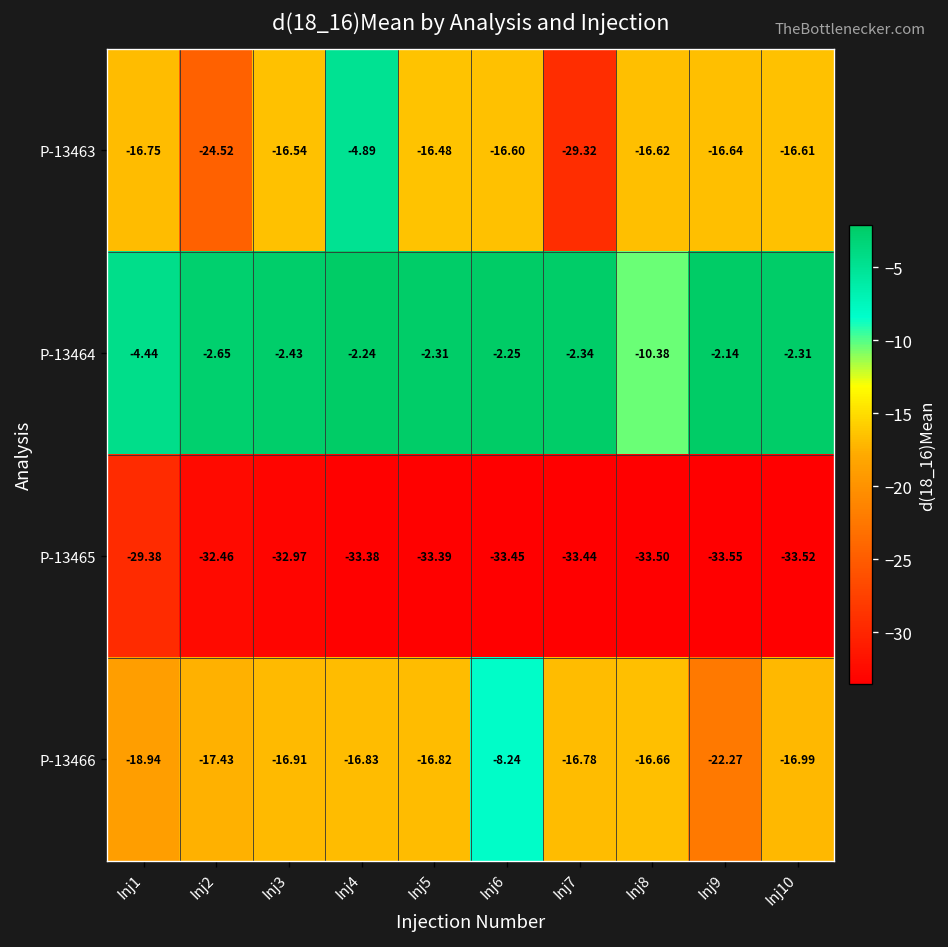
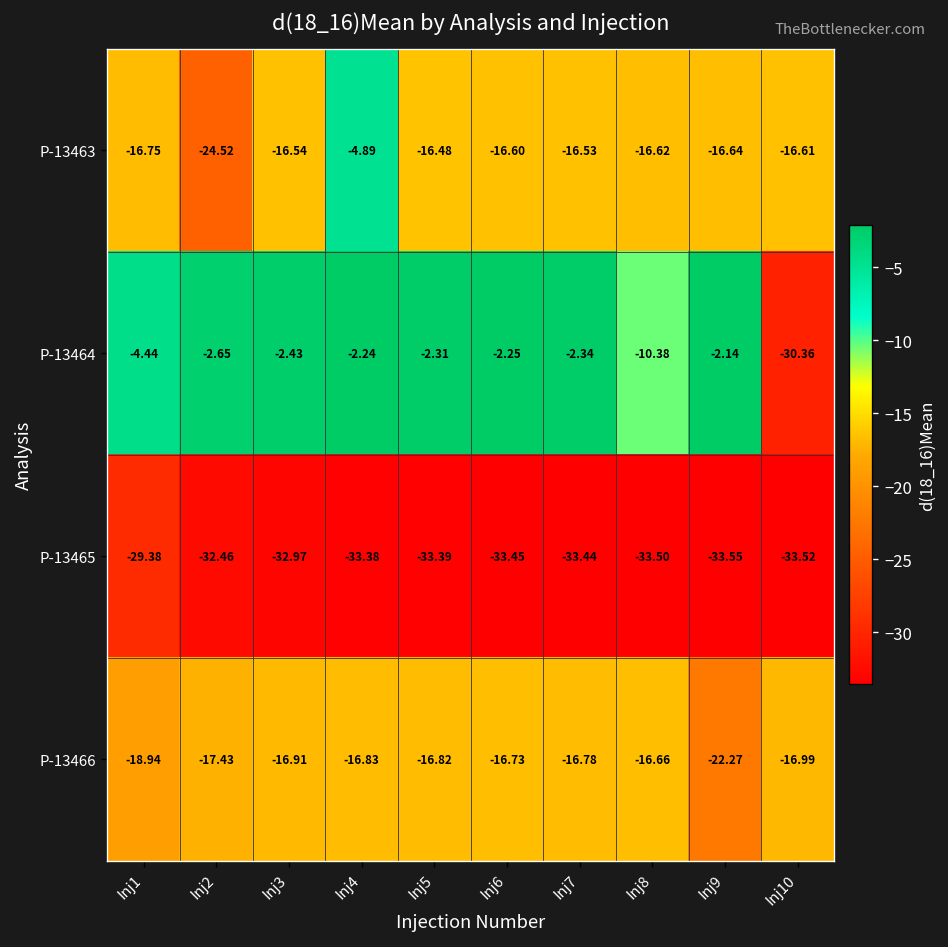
P-13463, Inj7: -29.32 -> -16.53
P-13464, Inj10: -2.31 -> -30.36
P-13466, Inj6: -8.24 -> -16.73
